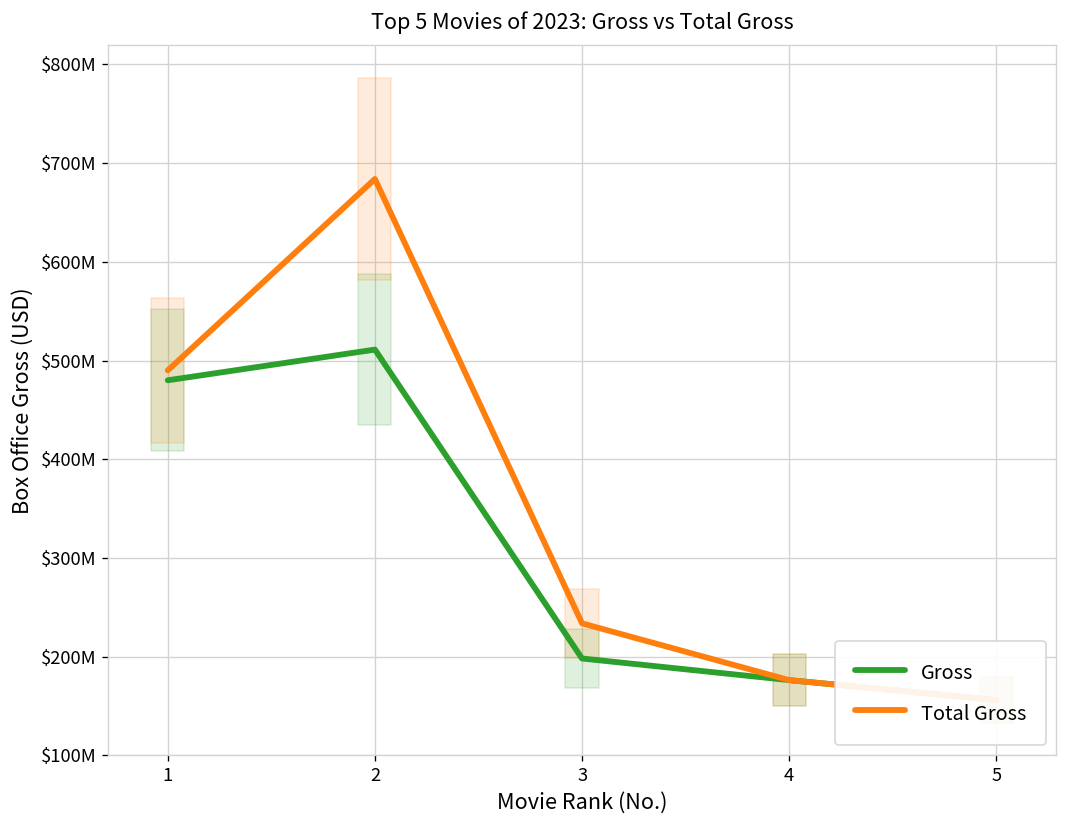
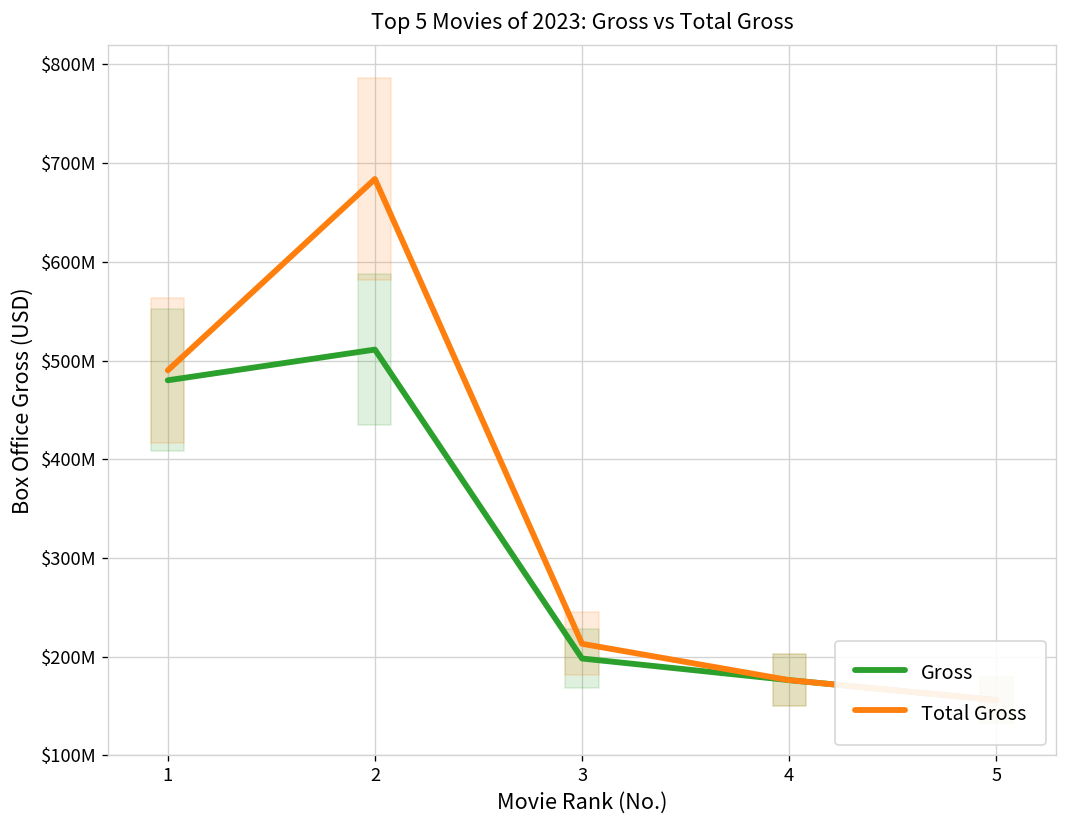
Total Gross, 3: $230000000 -> $210000000
